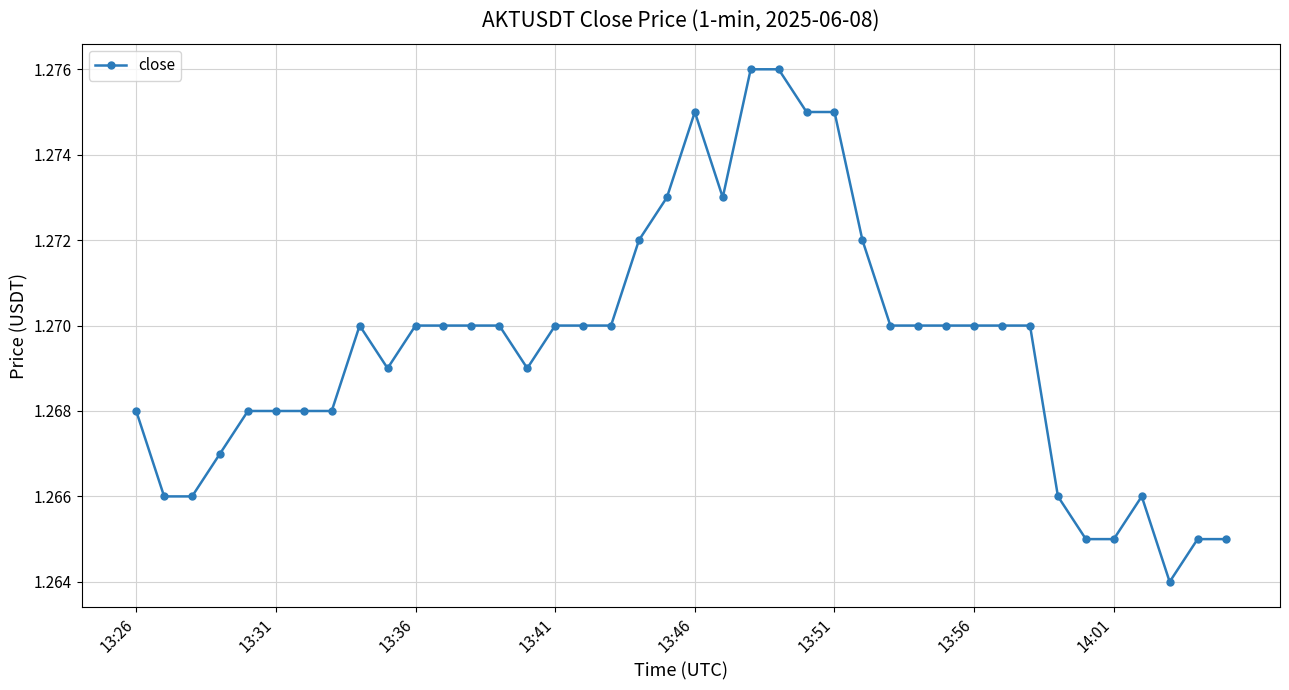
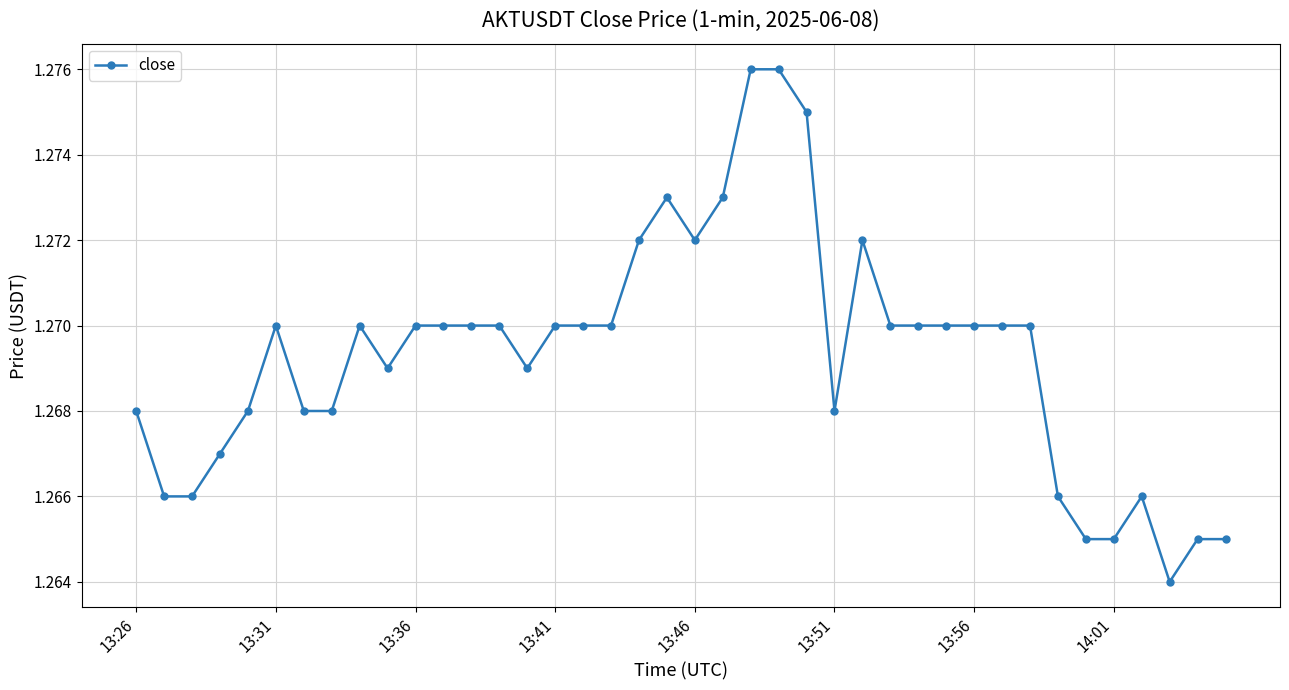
13:31: 1.268 -> 1.270
13:46: 1.275 -> 1.272
13:51: 1.275 -> 1.268
